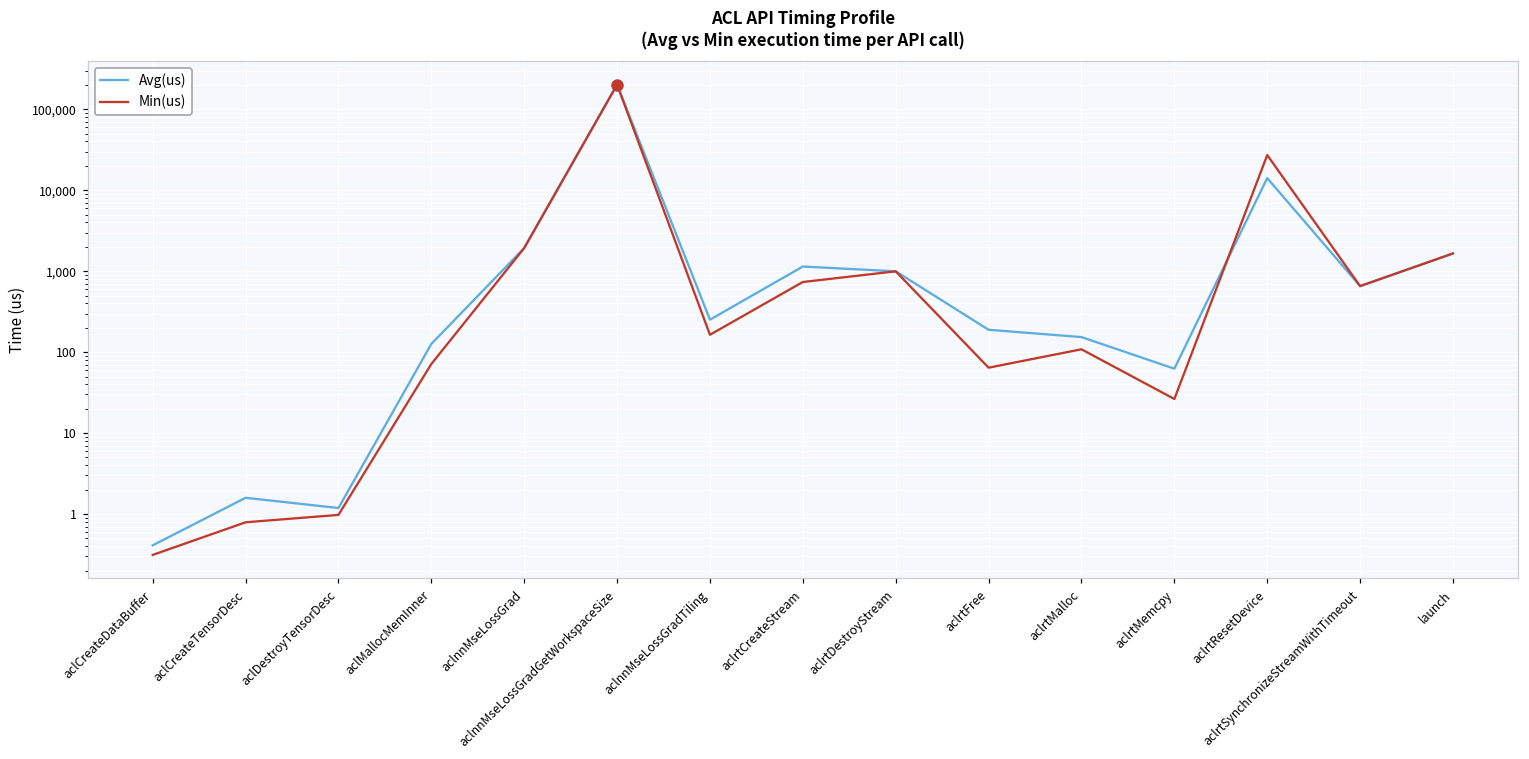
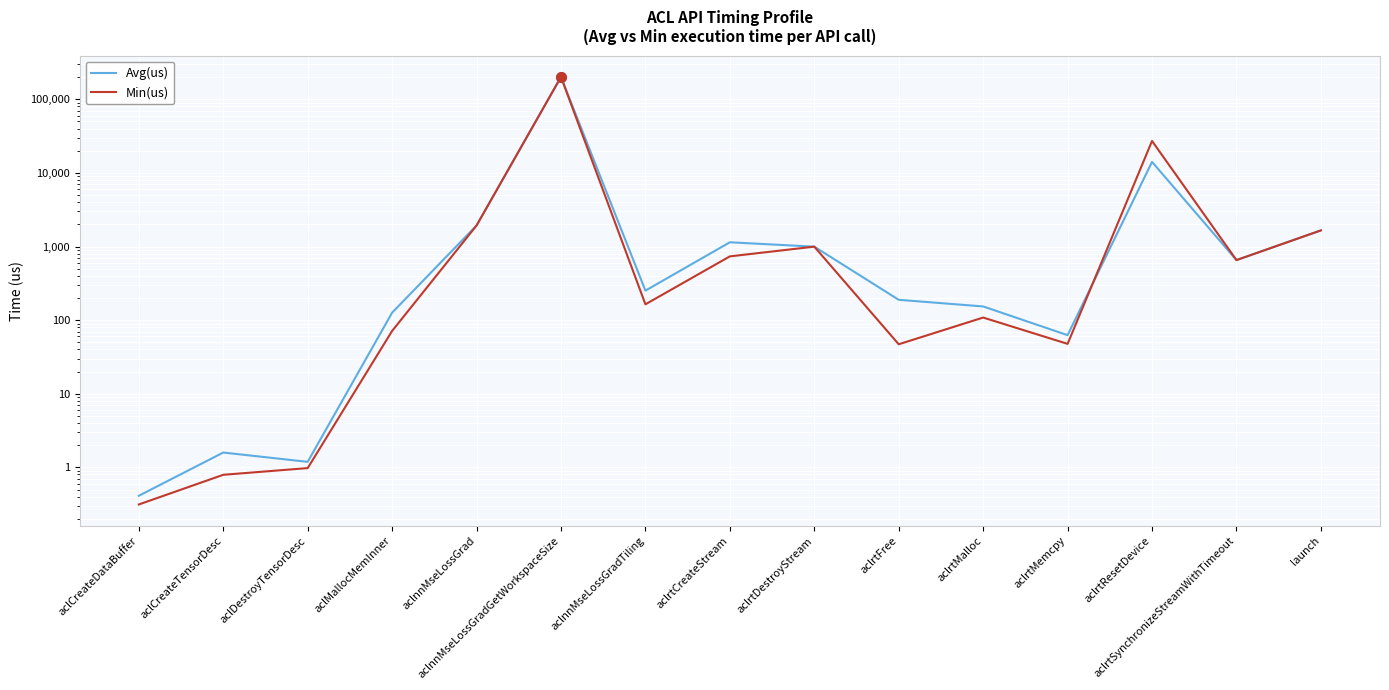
Min(us), aclrtFree: 60 -> 50
Min(us), aclrtMemcpy: 26 -> 50
